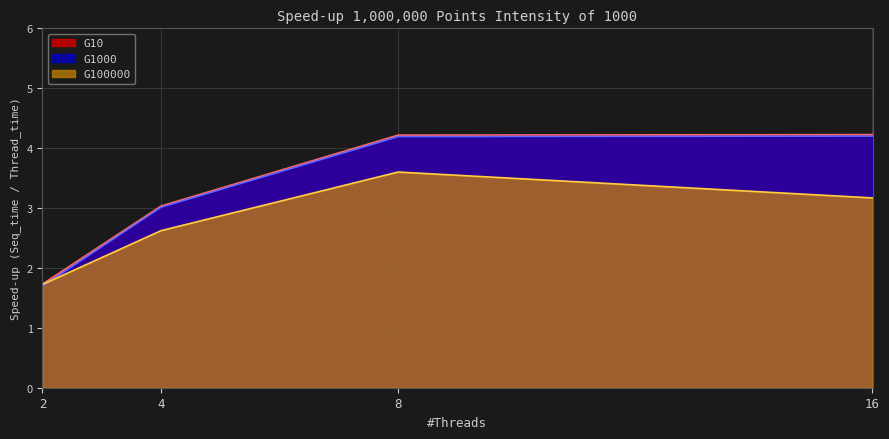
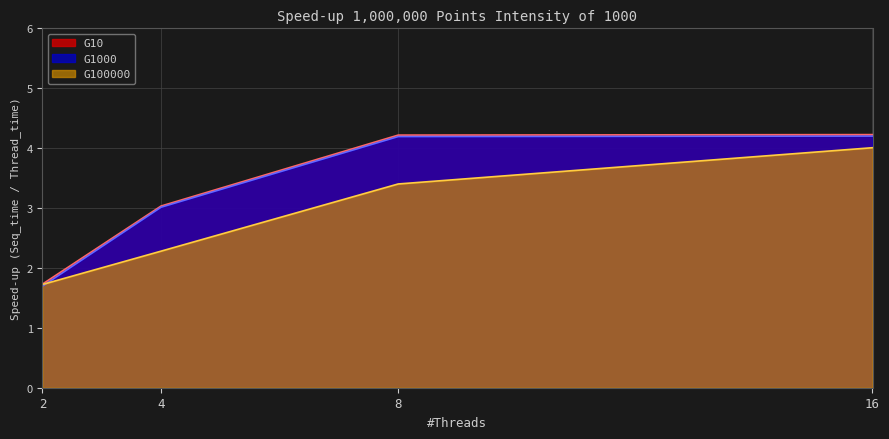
G100000, 4: 2.6 -> 2.3
G100000, 8: 3.6 -> 3.4
G100000, 16: 3.2 -> 4.0
